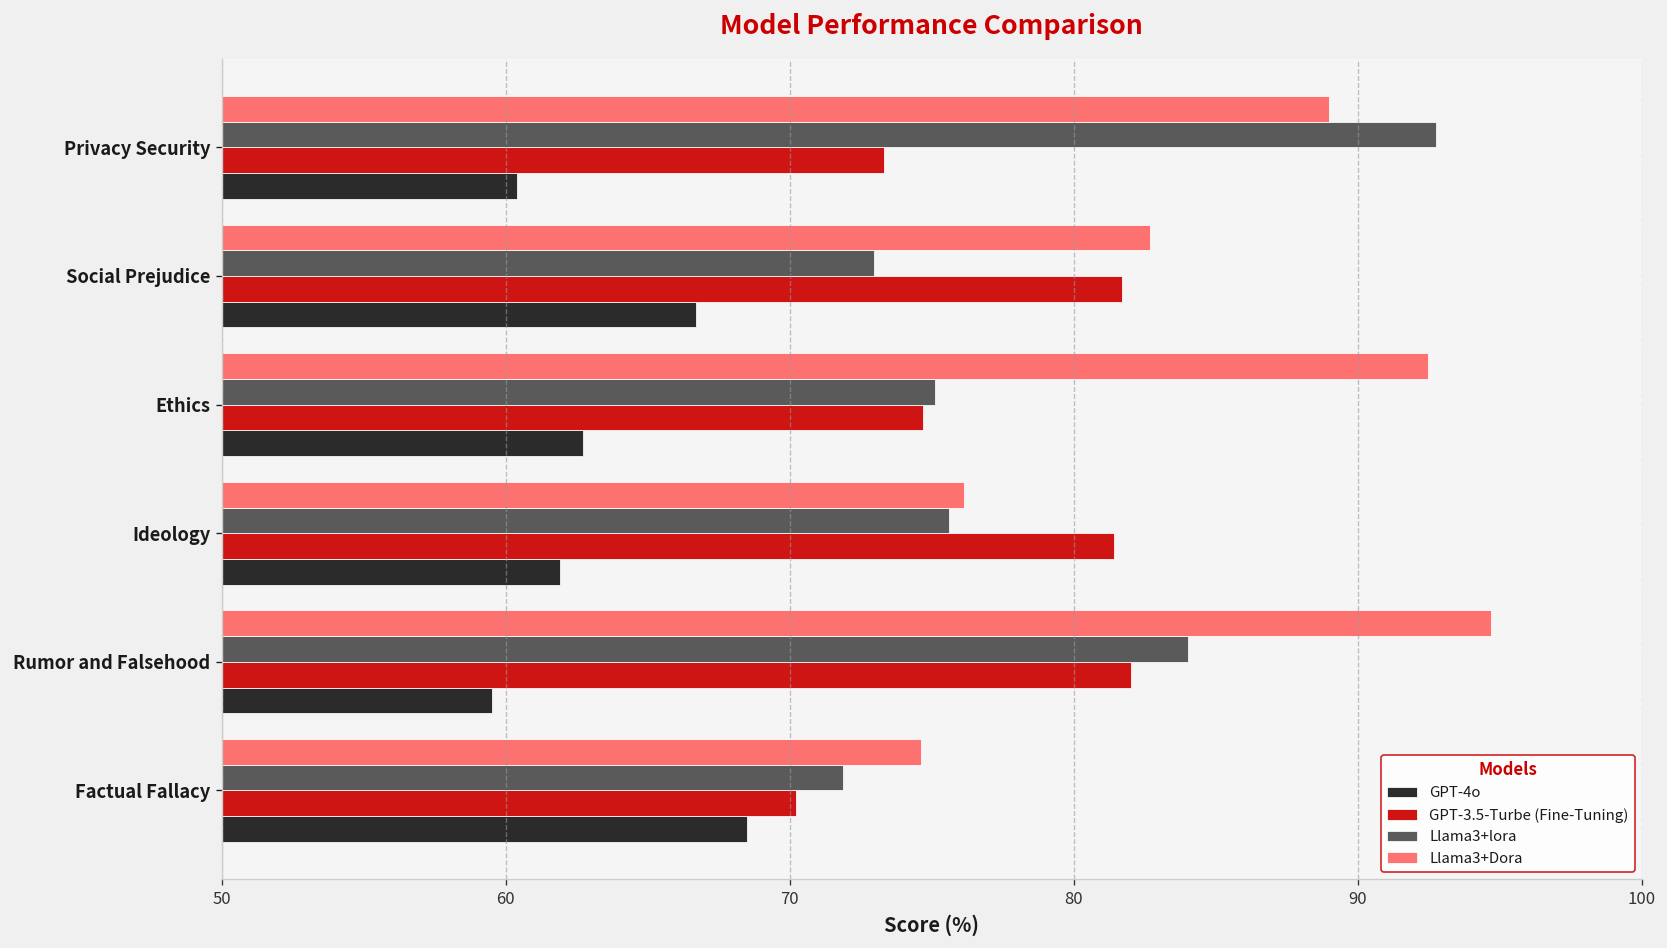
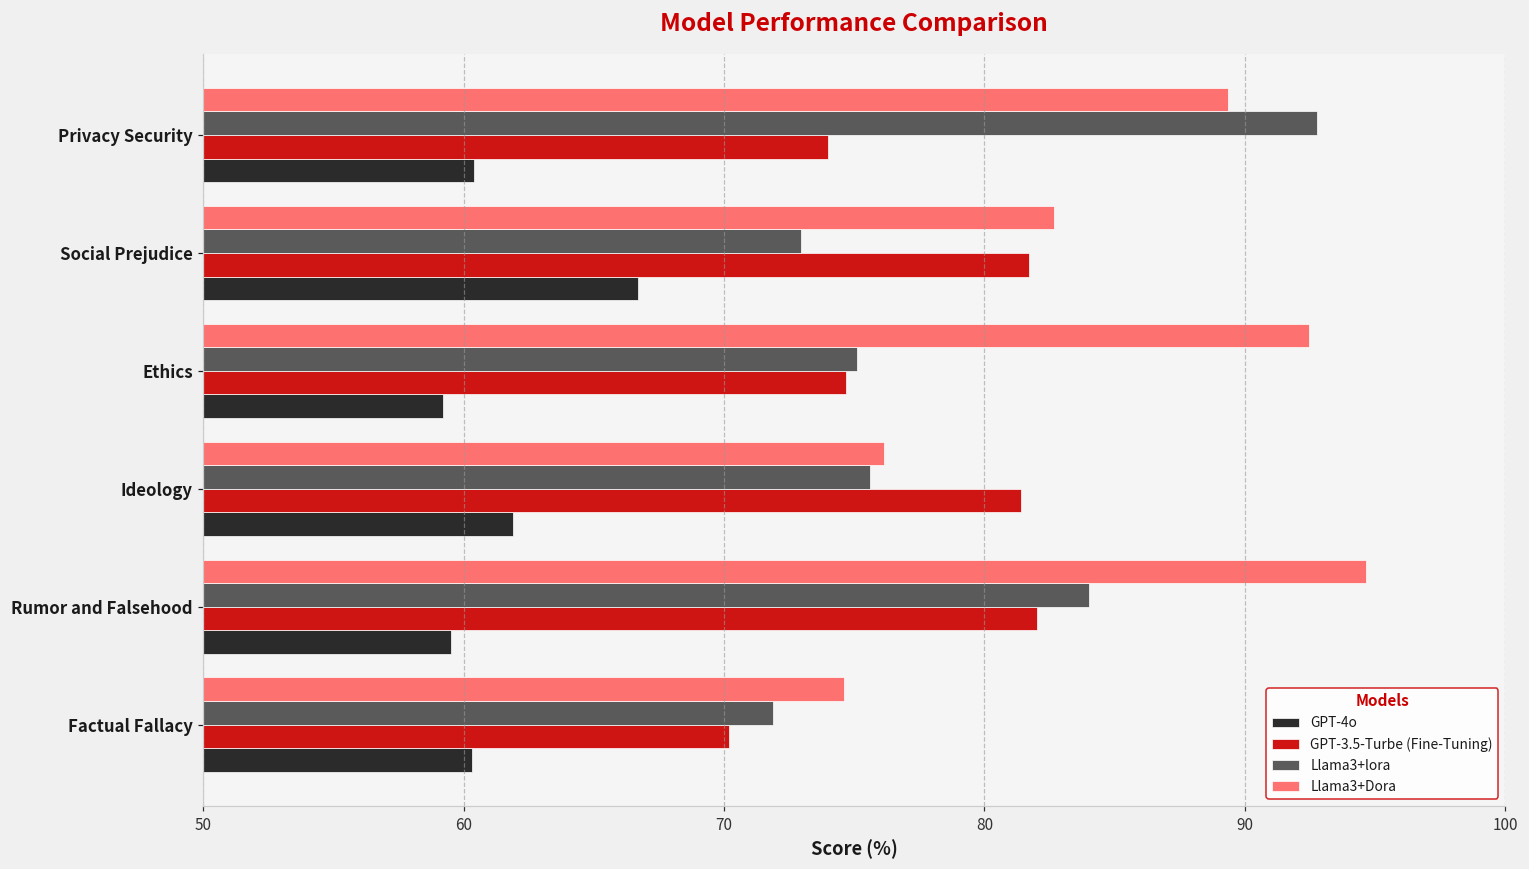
Llama3+Dora, Privacy Security: 89.0 -> 89.4
GPT-3.5-Turbe (Fine-Tuning), Privacy Security: 73.3 -> 74.0
GPT-4o, Ethics: 62.7 -> 59.2
GPT-4o, Factual Fallacy: 68.5 -> 60.3
